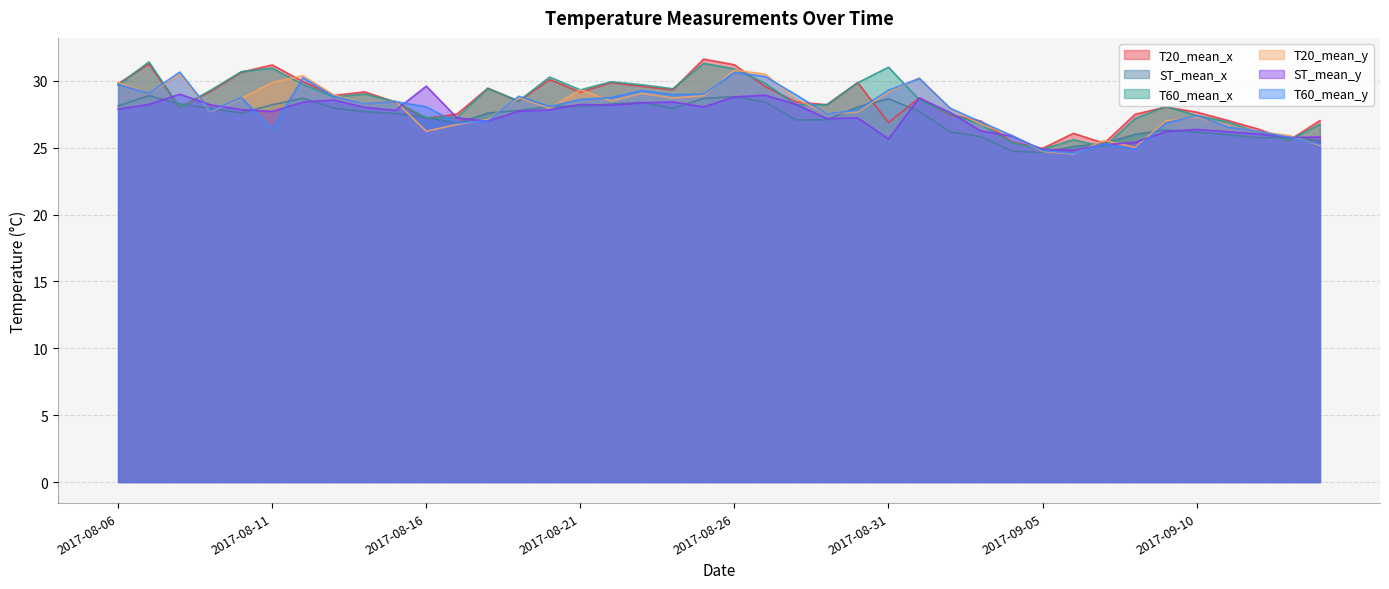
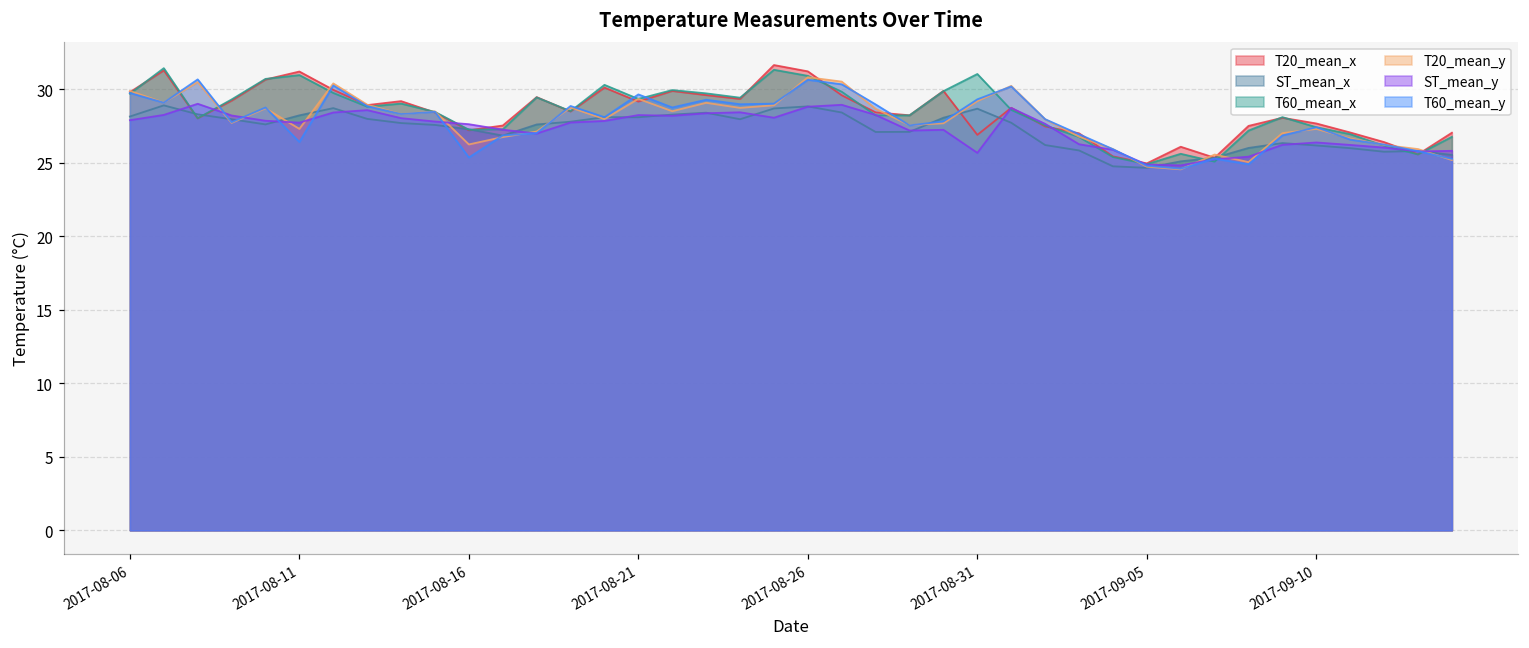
T20_mean_y, 2017-08-11: 29.9 -> 27.3
ST_mean_y, 2017-08-16: 29.6 -> 27.6
T60_mean_y, 2017-08-16: 28.1 -> 25.3
T60_mean_y, 2017-08-21: 28.6 -> 29.6
